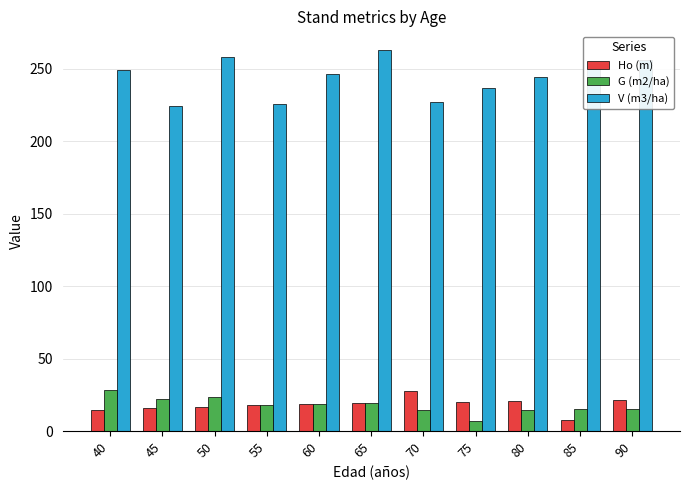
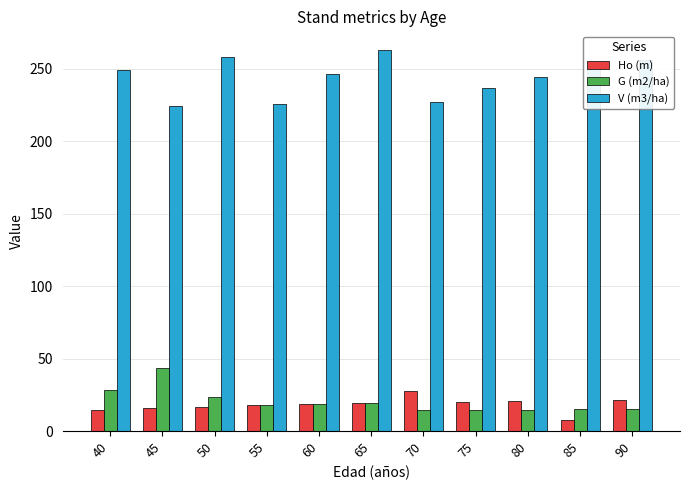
G (m2/ha), 45: 22 -> 44
G (m2/ha), 75: 7 -> 15
